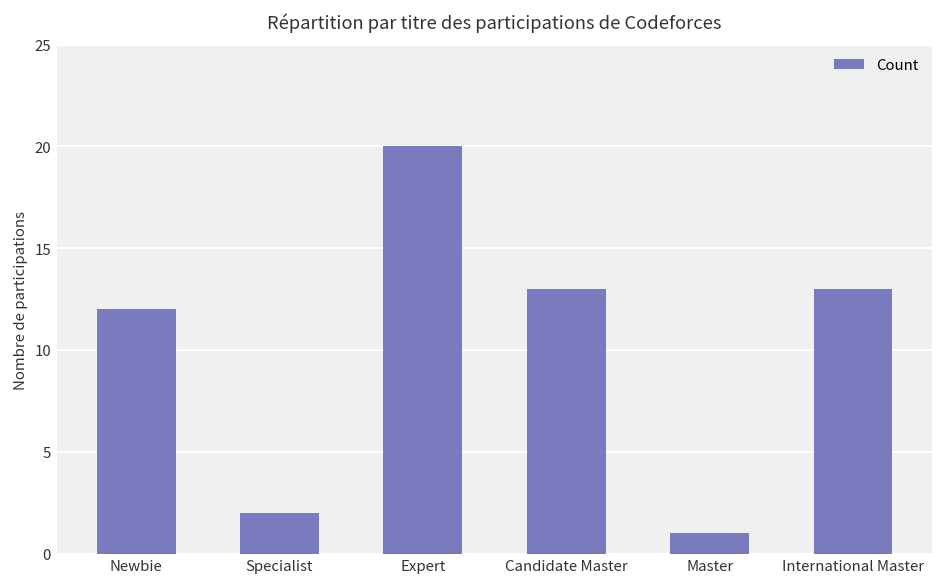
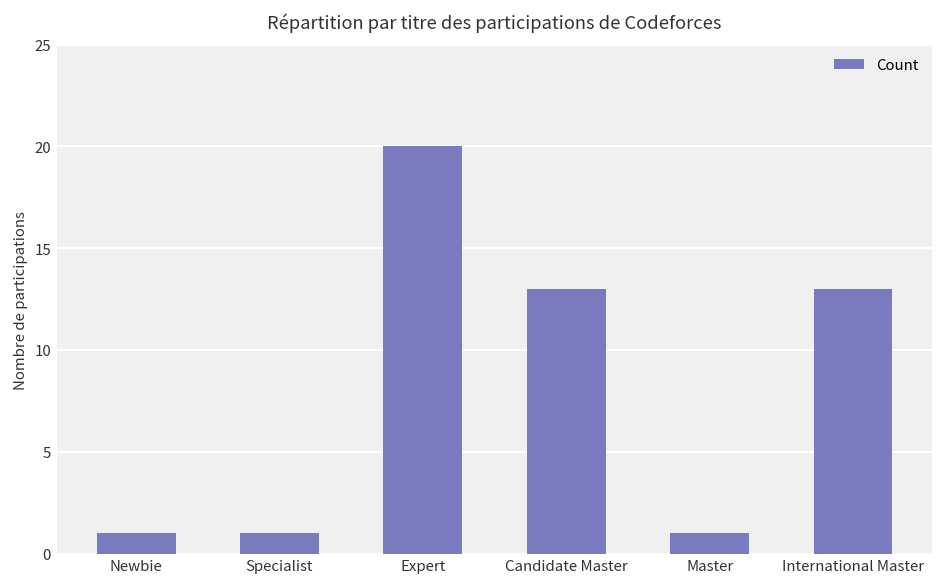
Newbie: 12 -> 1
Specialist: 2 -> 1
